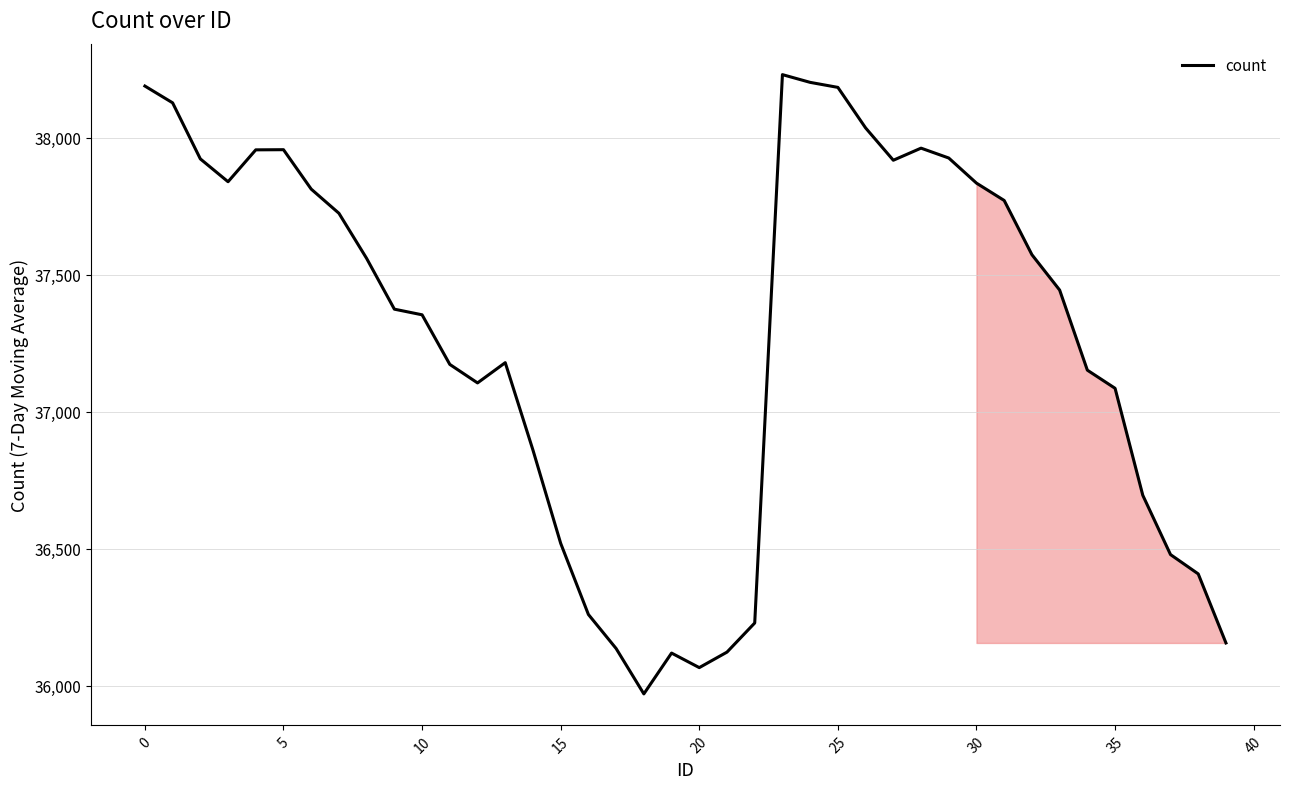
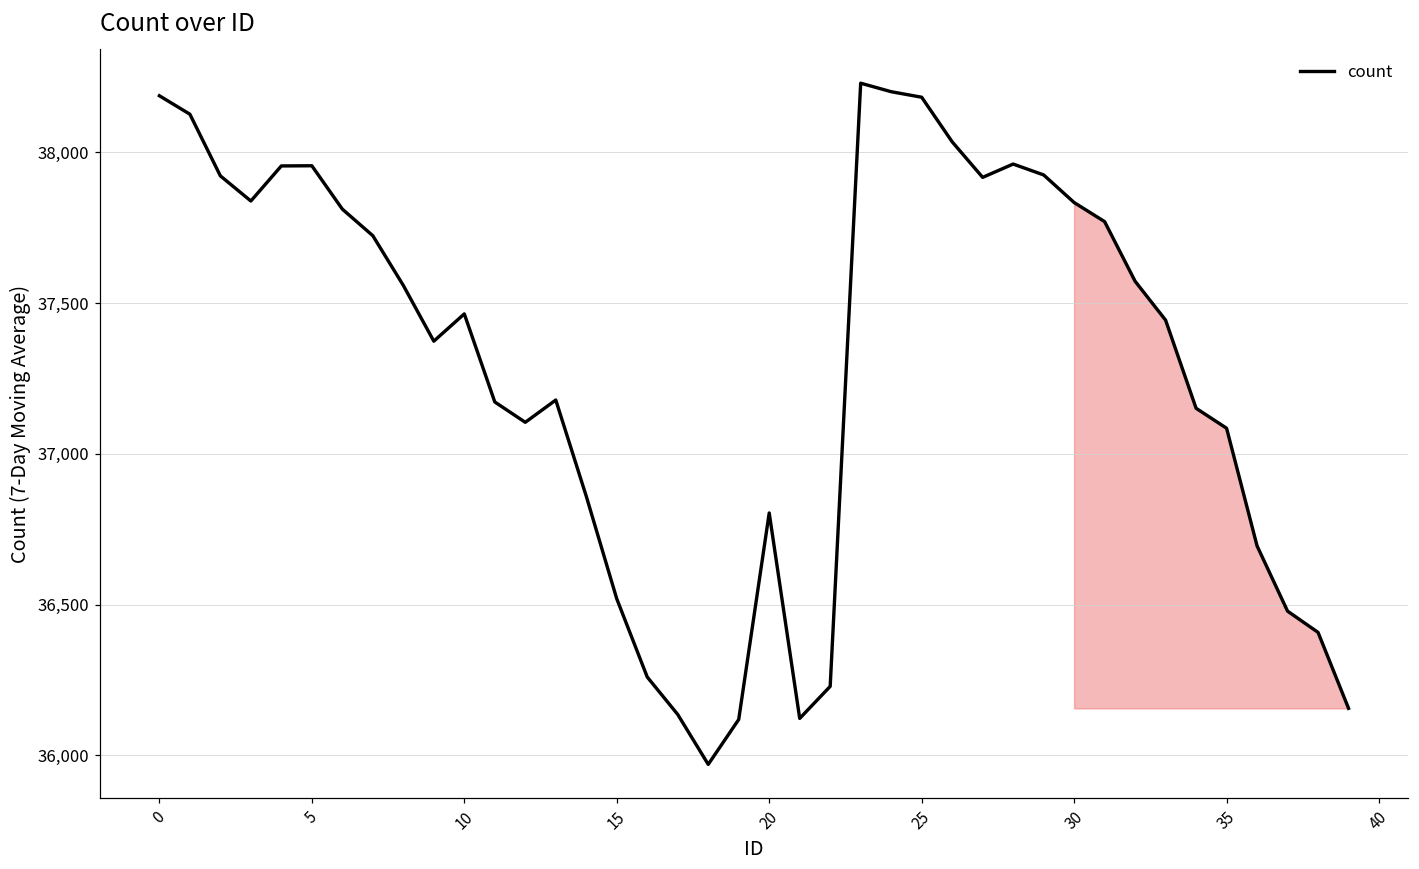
count, 10: 37,350 -> 37,460
count, 20: 36,070 -> 36,800
